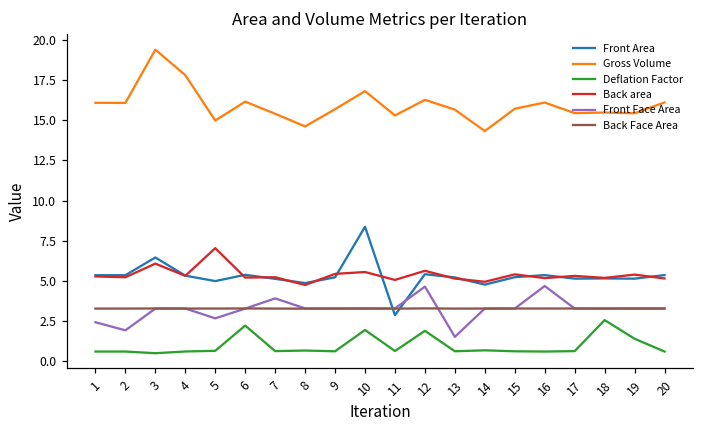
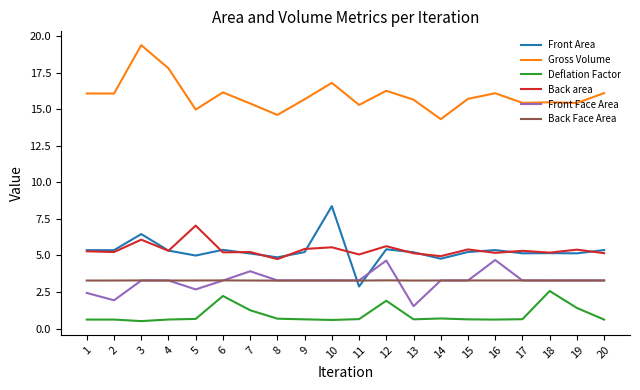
Deflation Factor, 7: 0.6 -> 1.3
Deflation Factor, 10: 2.0 -> 0.6
